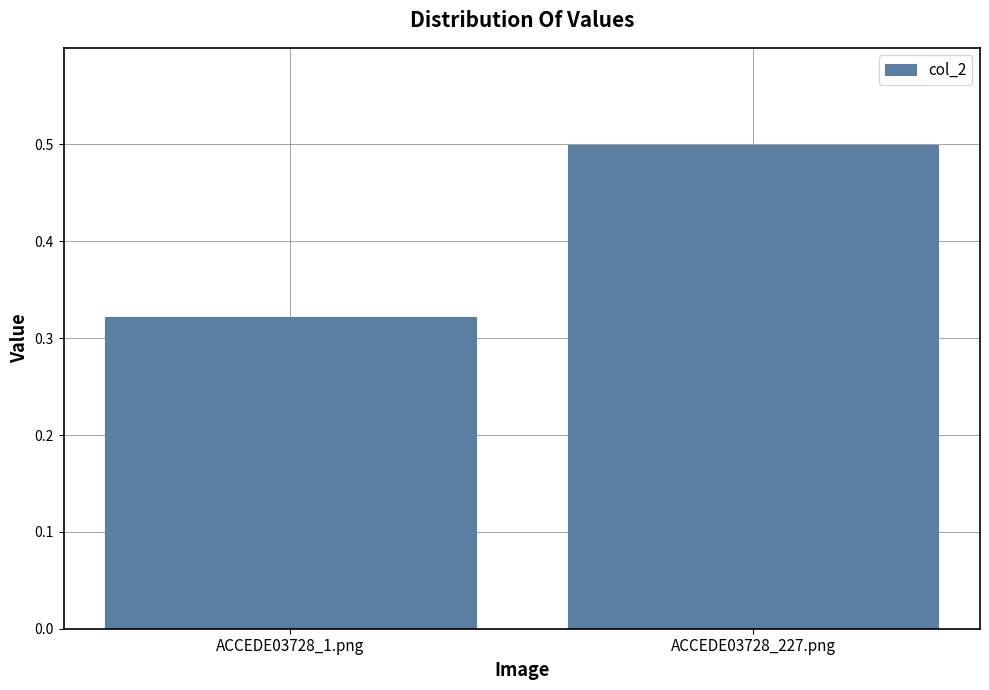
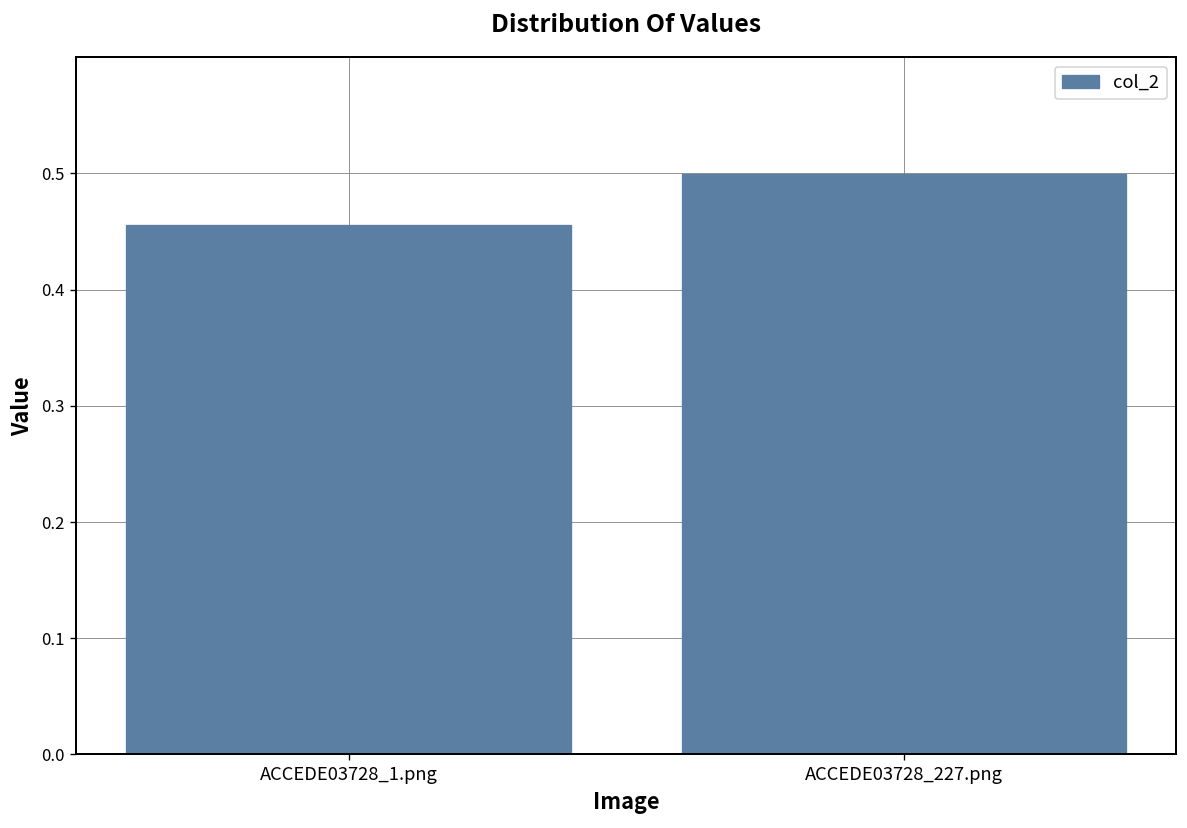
ACCEDE03728_1.png: 0.32 -> 0.46
